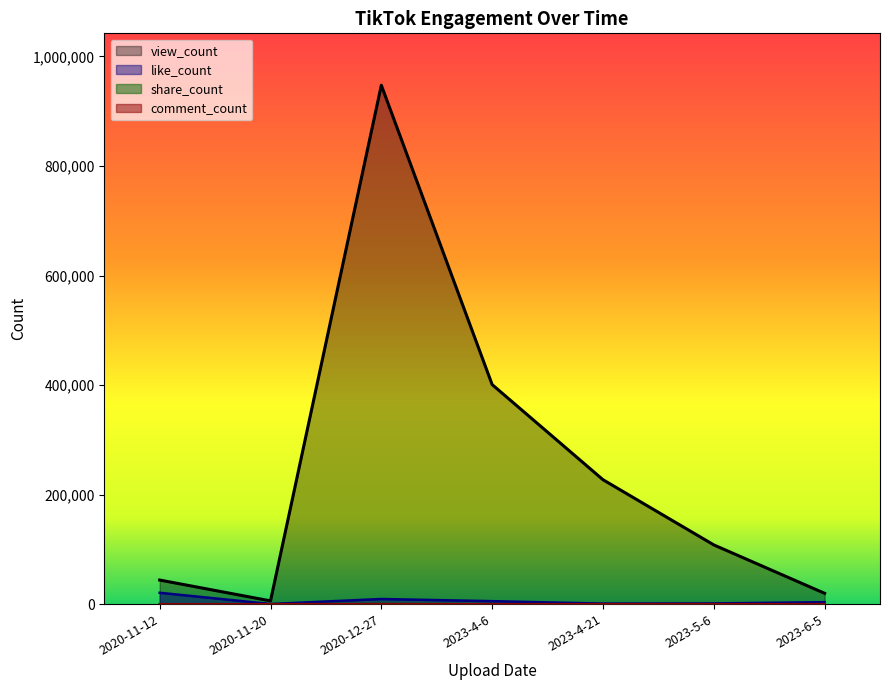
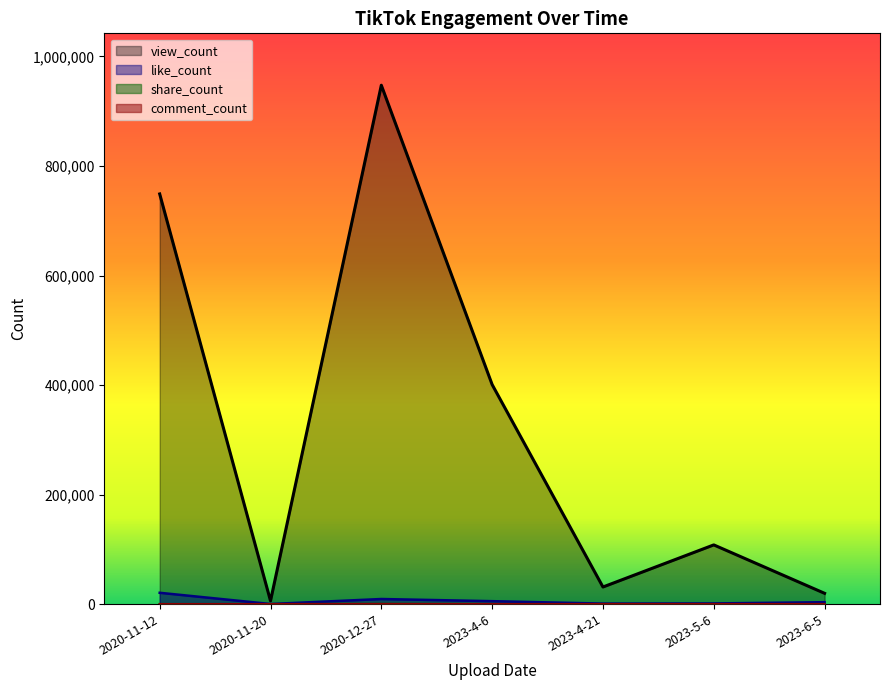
view_count, 2020-11-12: 40,000 -> 750,000
view_count, 2023-4-21: 230,000 -> 30,000
